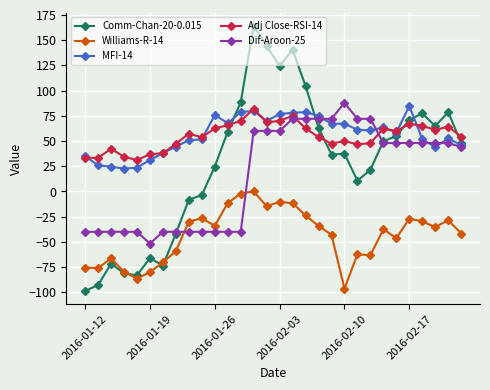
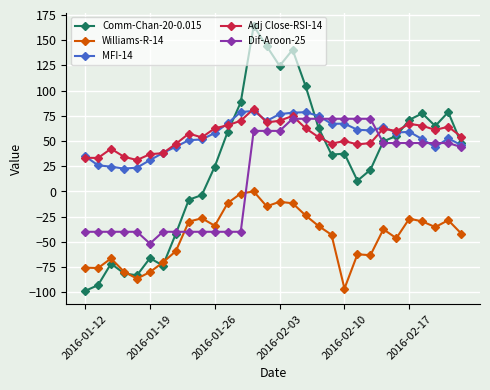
MFI-14, 2016-01-26: 76 -> 58
Dif-Aroon-25, 2016-02-10: 88 -> 72
MFI-14, 2016-02-17: 85 -> 59
